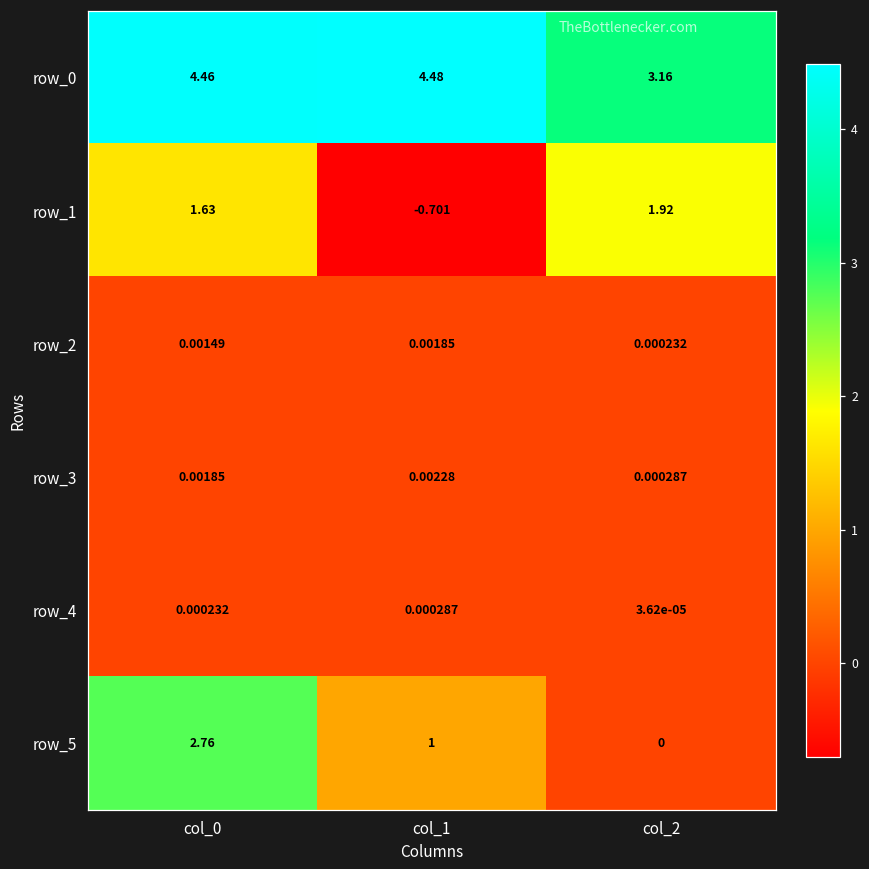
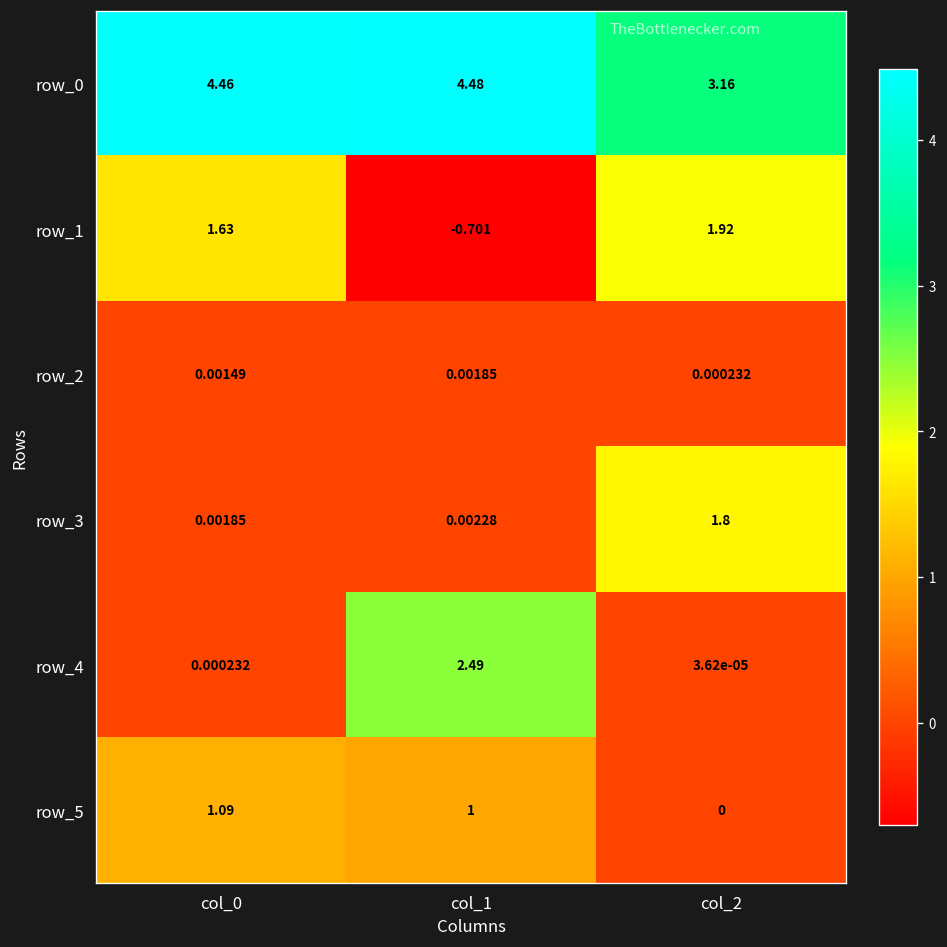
row_3, col_2: 0.000287 -> 1.8
row_4, col_1: 0.000287 -> 2.49
row_5, col_0: 2.76 -> 1.09
